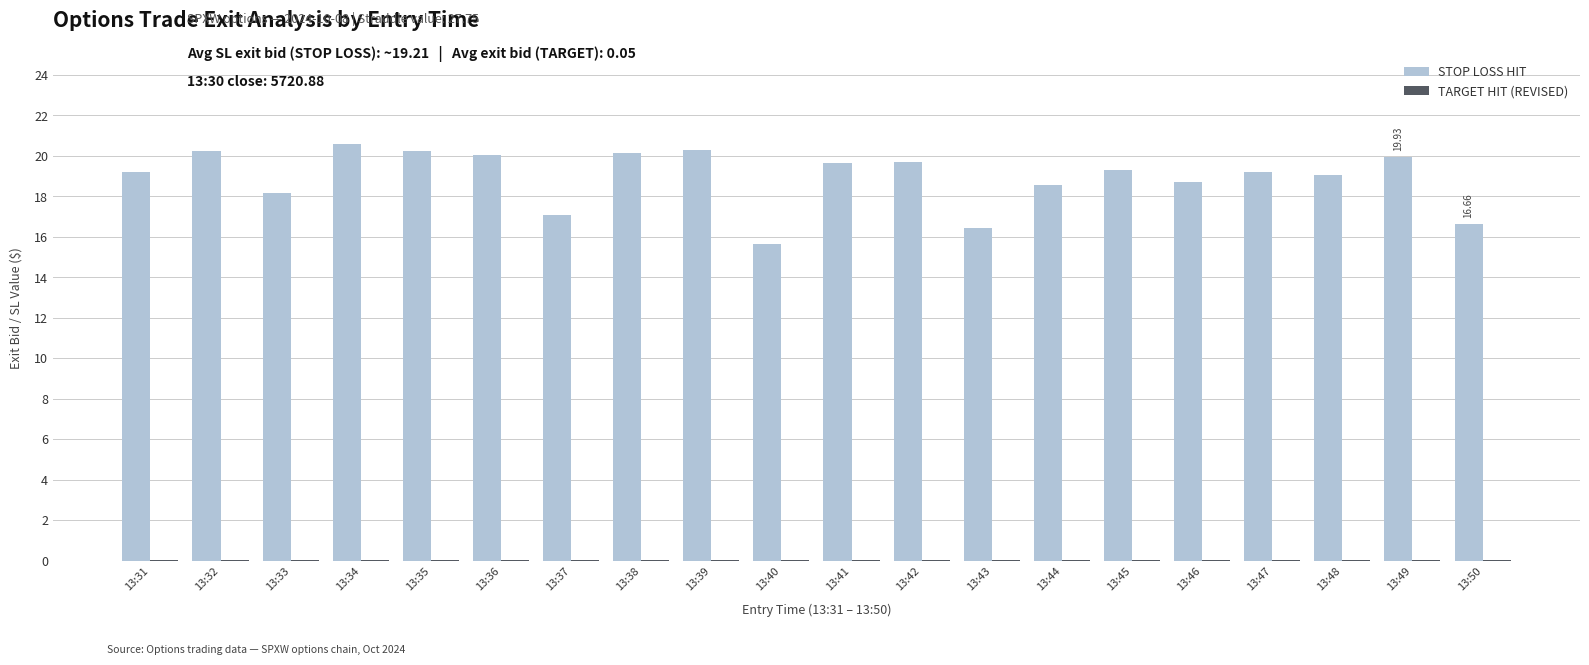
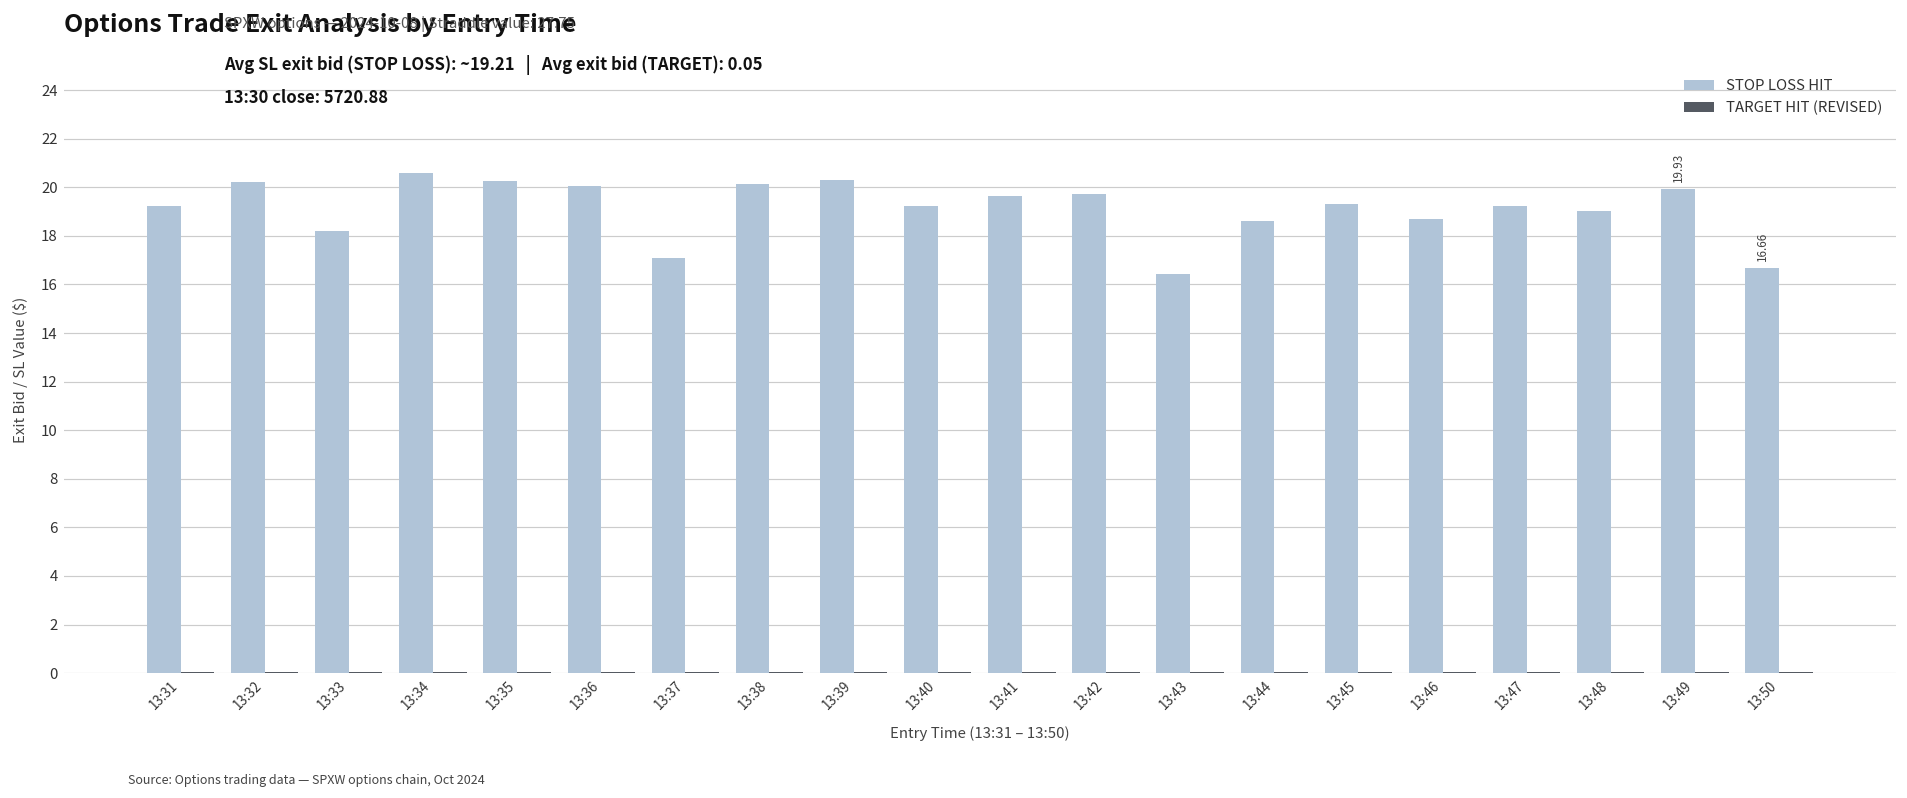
STOP LOSS HIT, 13:40: 15.7 -> 19.2
